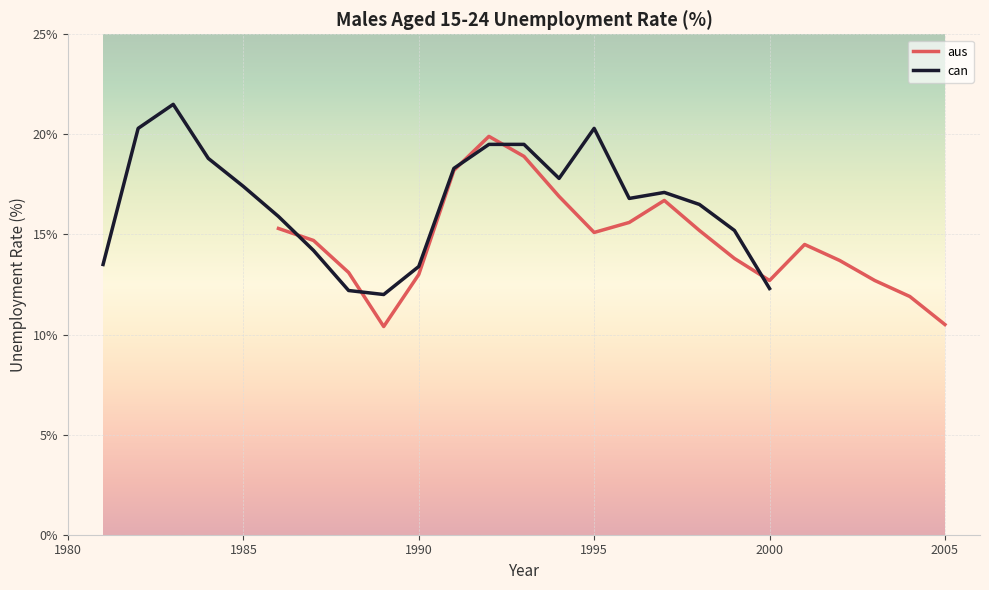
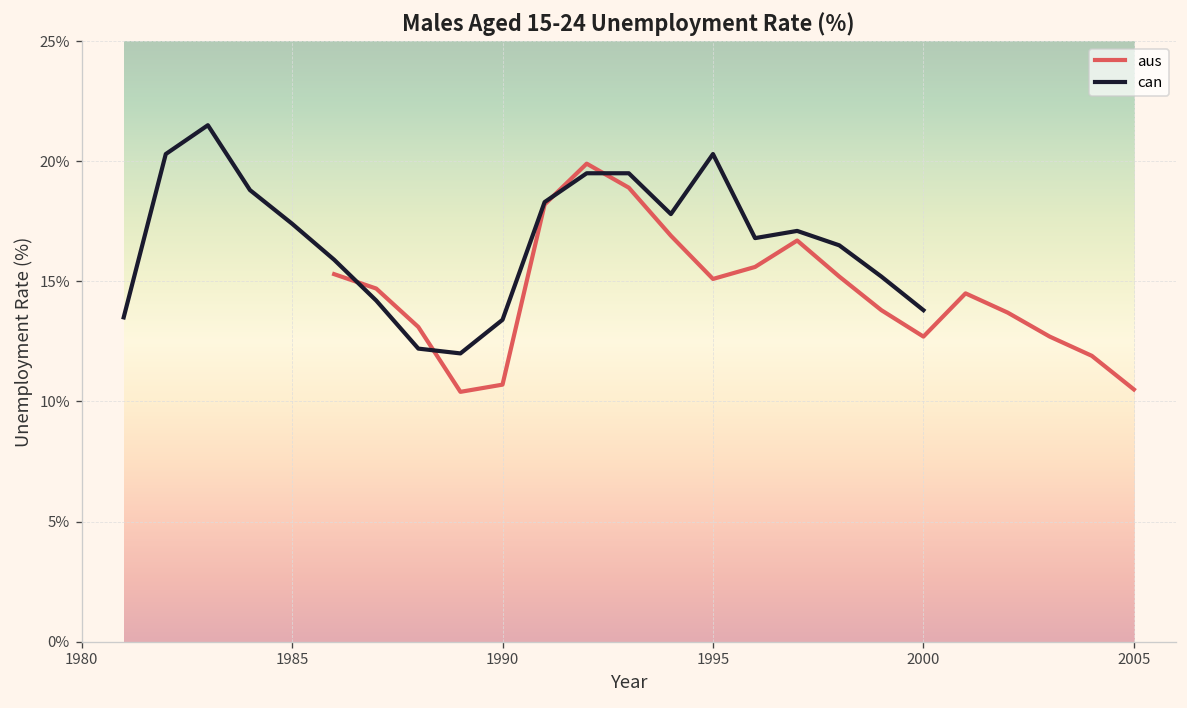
aus, 1990: 13.0% -> 10.7%
can, 2000: 12.3% -> 13.8%
